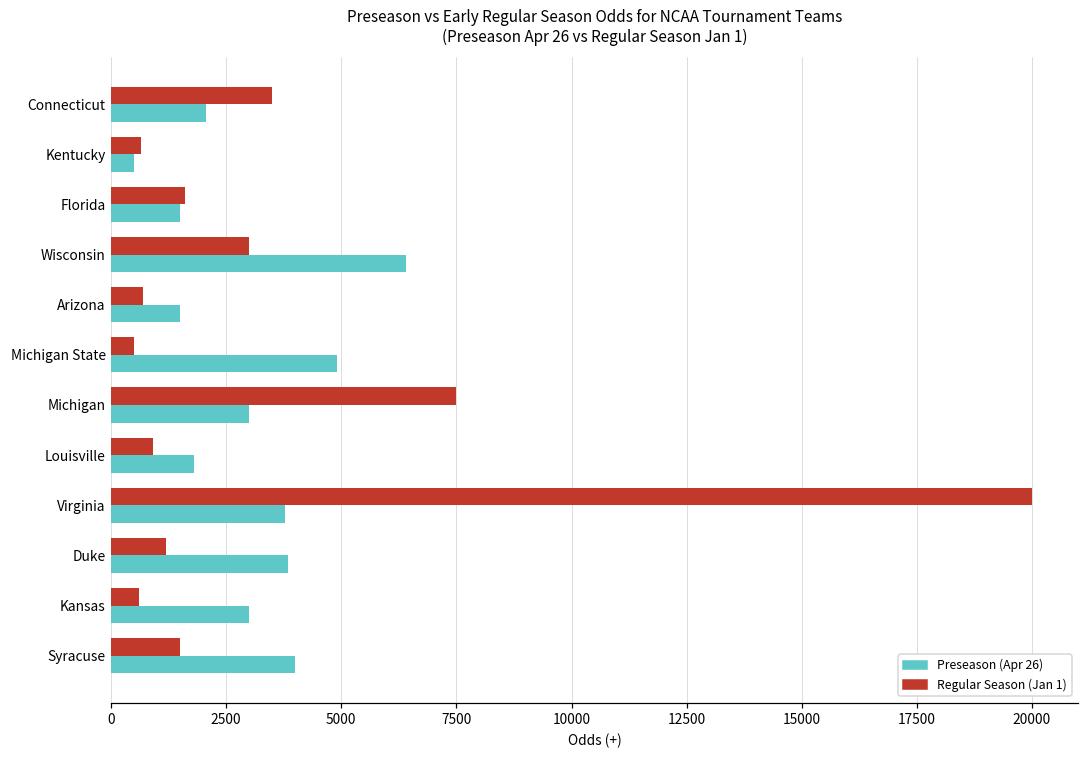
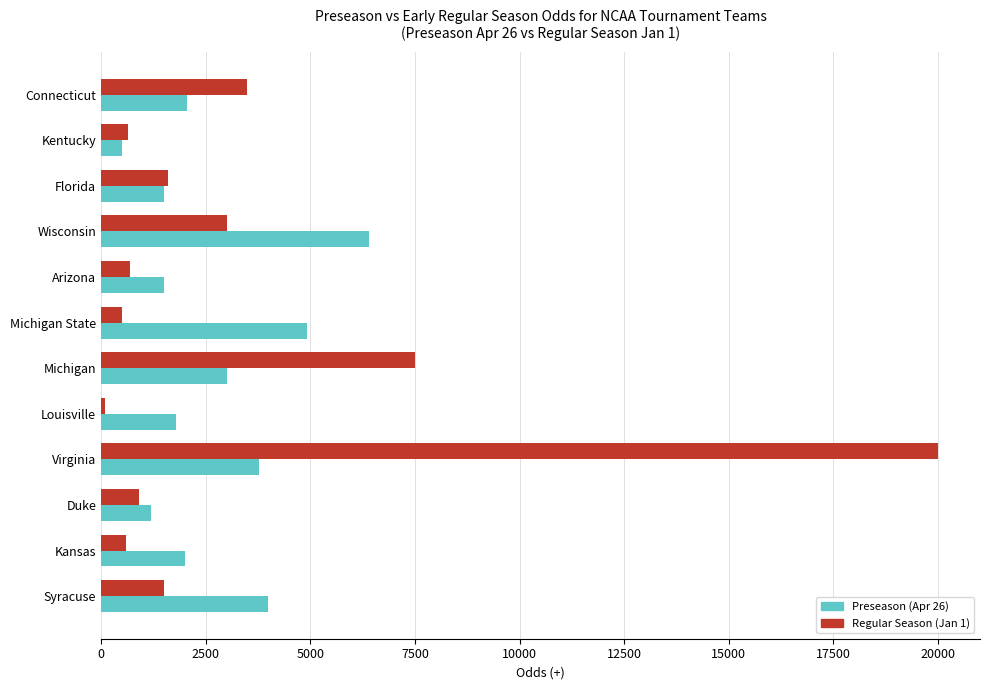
Regular Season (Jan 1), Louisville: 900 -> 100
Regular Season (Jan 1), Duke: 1200 -> 900
Preseason (Apr 26), Duke: 3800 -> 1200
Preseason (Apr 26), Kansas: 3000 -> 2000
